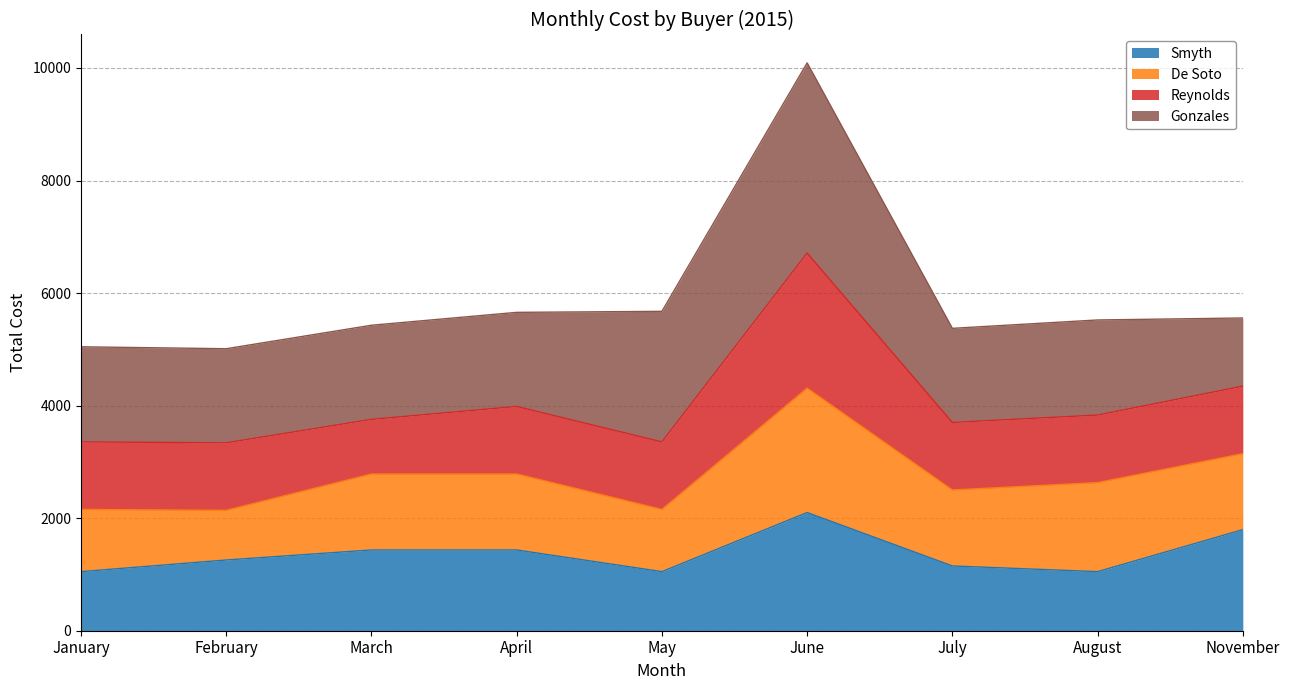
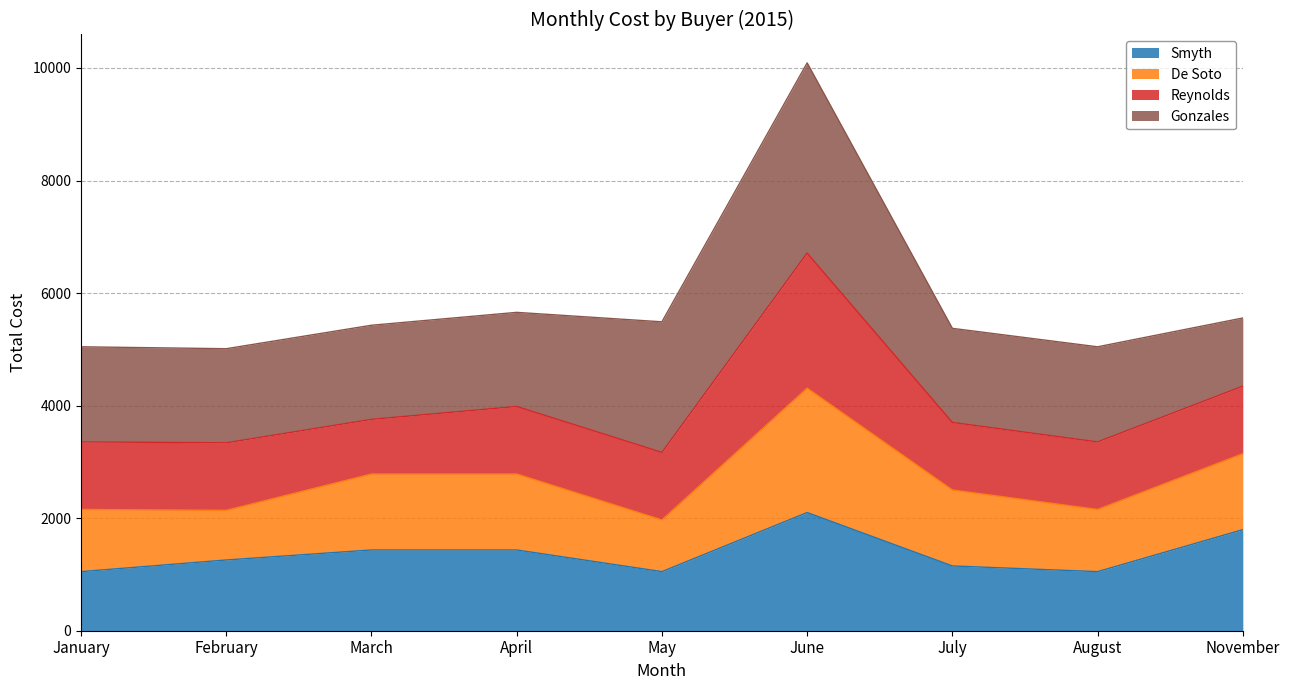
De Soto, May: 1100 -> 900
De Soto, August: 1600 -> 1100
